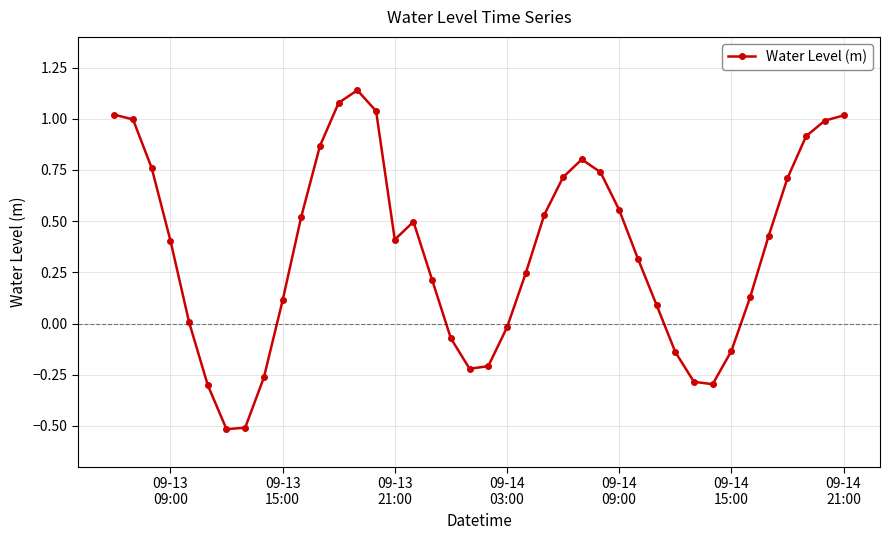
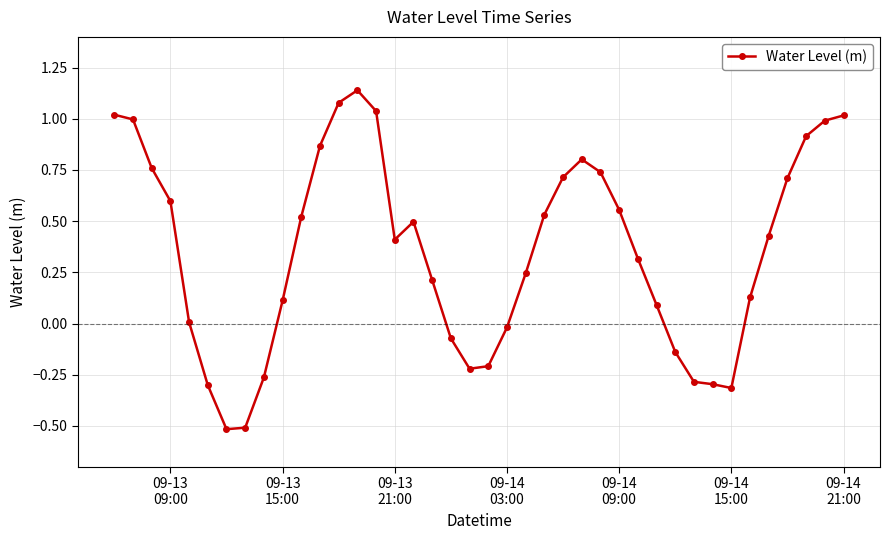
09-13 09:00: 0.41 -> 0.60
09-14 15:00: -0.13 -> -0.32
